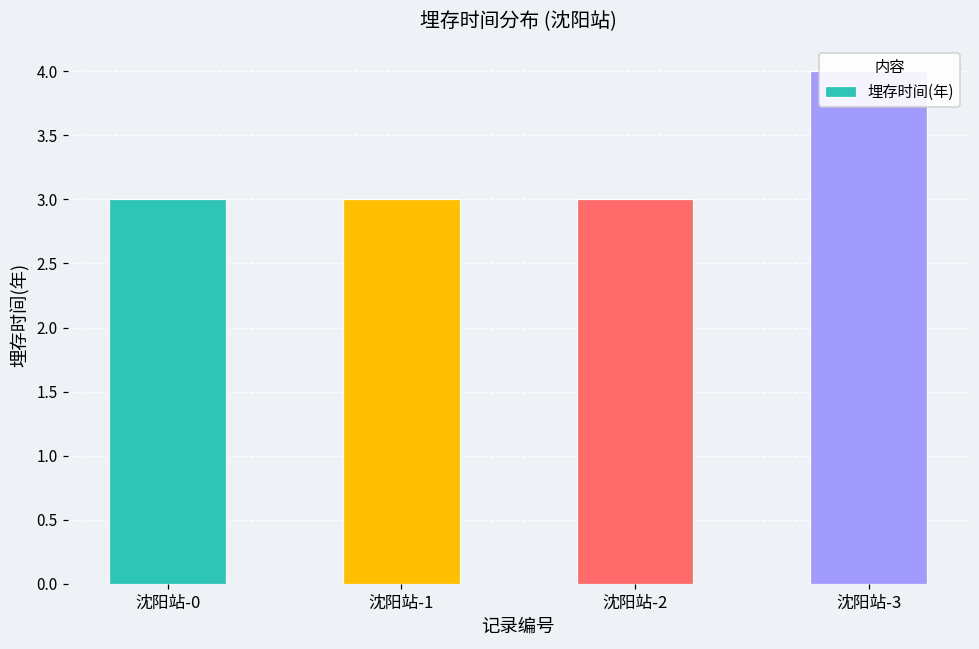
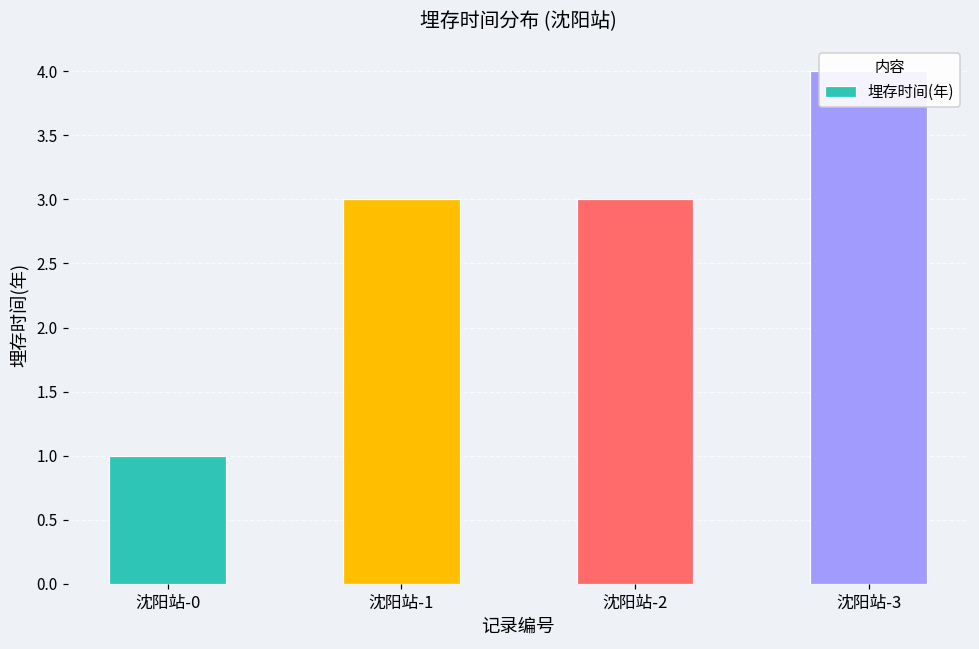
沈阳站-0: 3 -> 1
